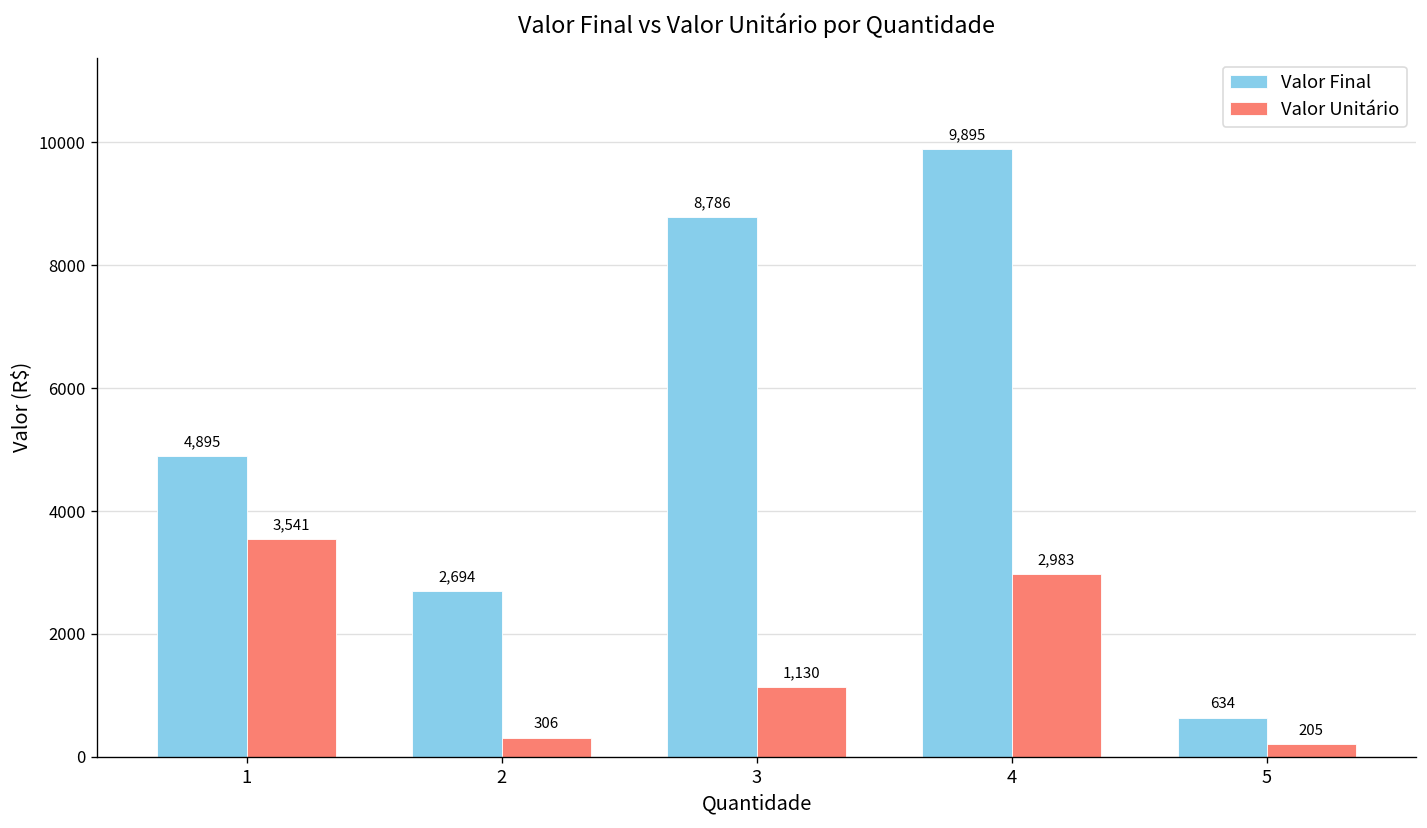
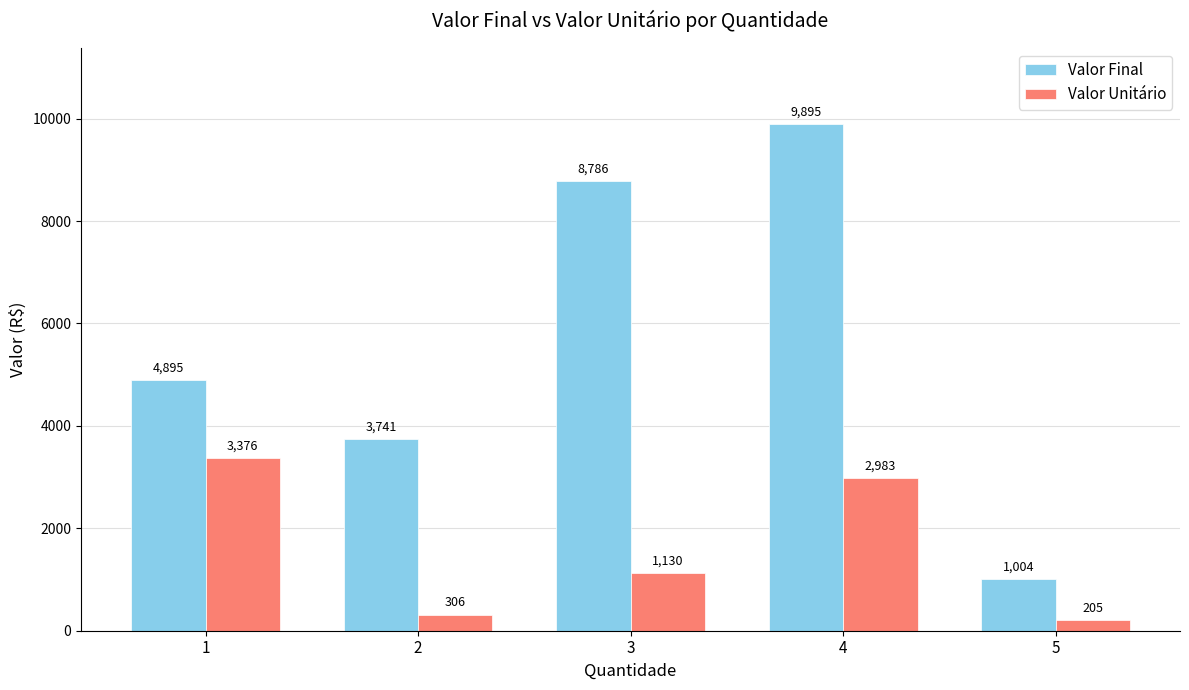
Valor Unitário, 1: 3,541 -> 3,376
Valor Final, 2: 2,694 -> 3,741
Valor Final, 5: 634 -> 1,004
